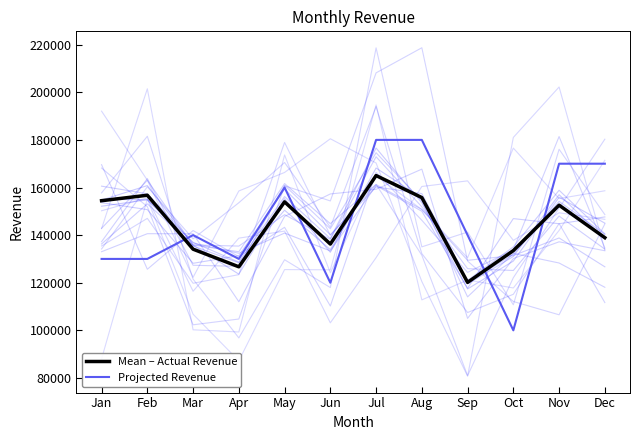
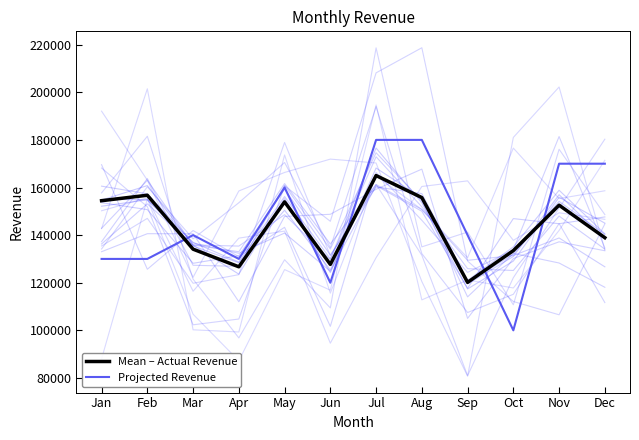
Mean – Actual Revenue, Jun: 136000 -> 128000
